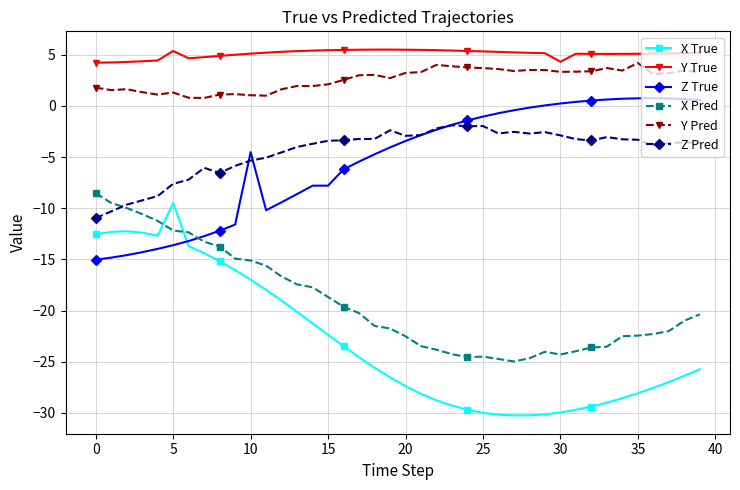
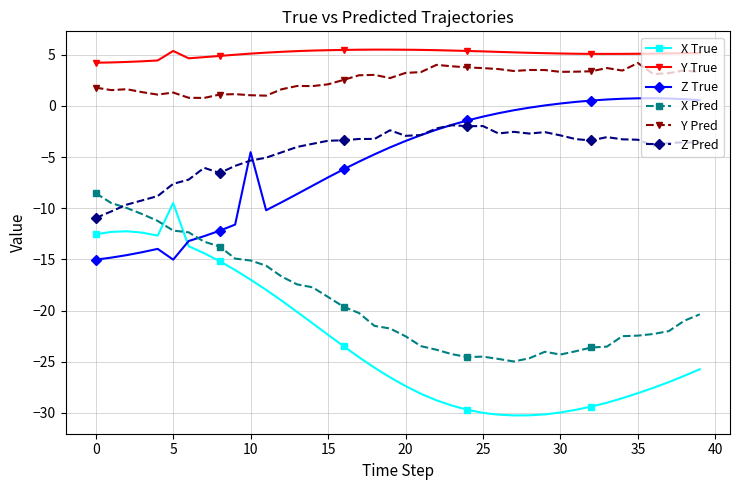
Z True, 5: -13.6 -> -15.0
Z True, 15: -7.8 -> -7.0
Y True, 30: 4.3 -> 5.1
